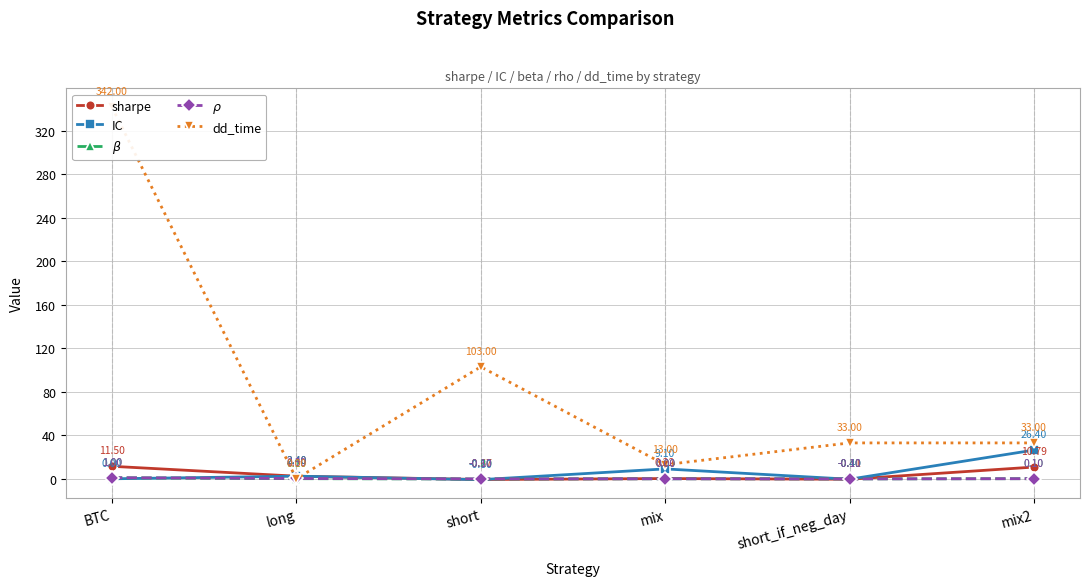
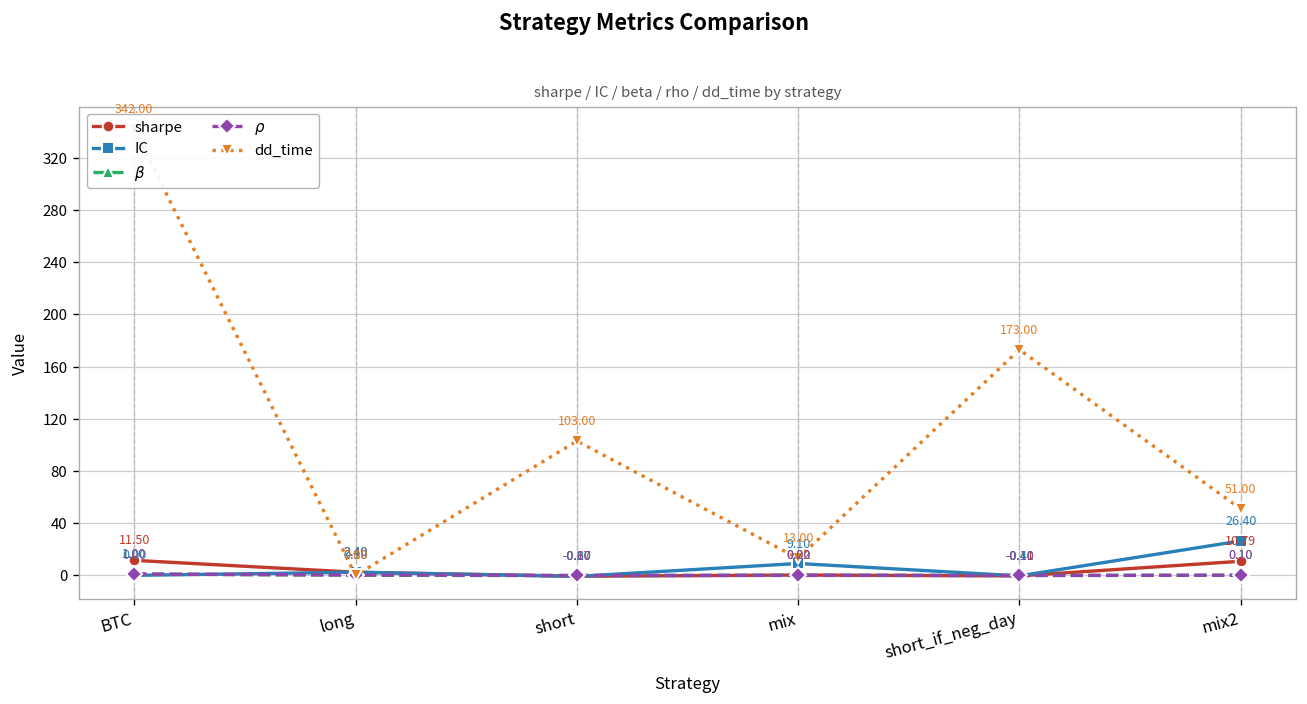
dd_time, short_if_neg_day: 33.00 -> 173.00
dd_time, mix2: 33.00 -> 51.00
